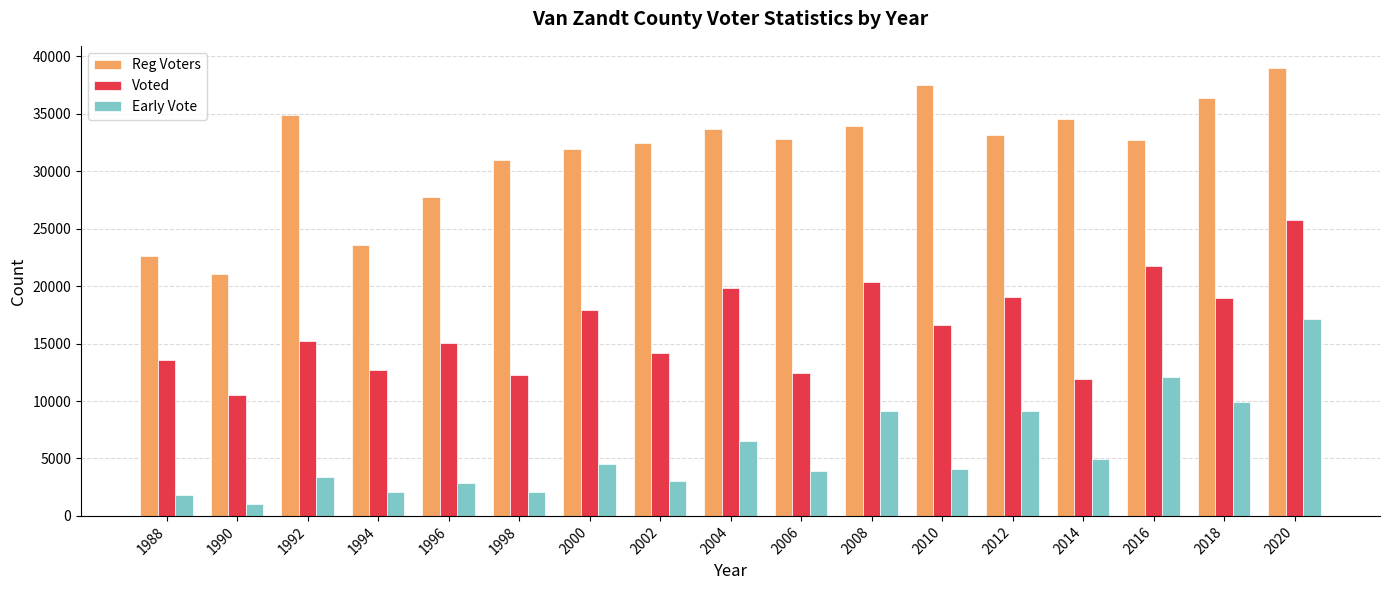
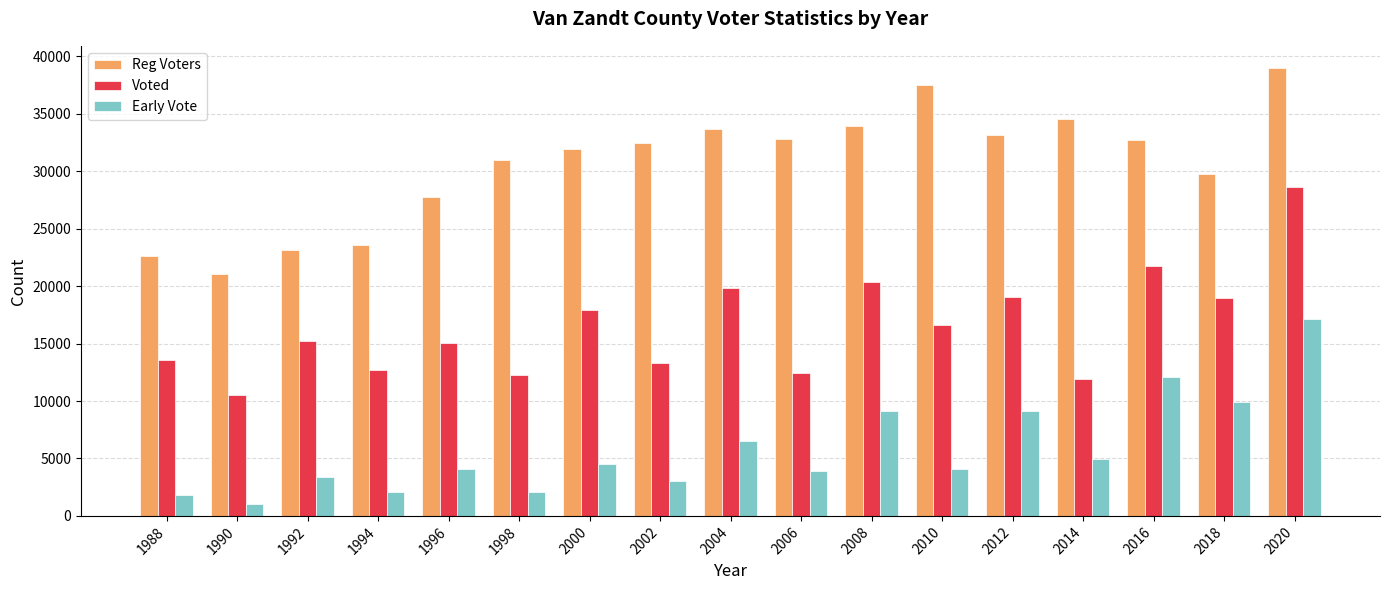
Reg Voters, 1992: 34900 -> 23100
Early Vote, 1996: 2900 -> 4100
Voted, 2002: 14100 -> 13300
Reg Voters, 2018: 36400 -> 29700
Voted, 2020: 25800 -> 28600
